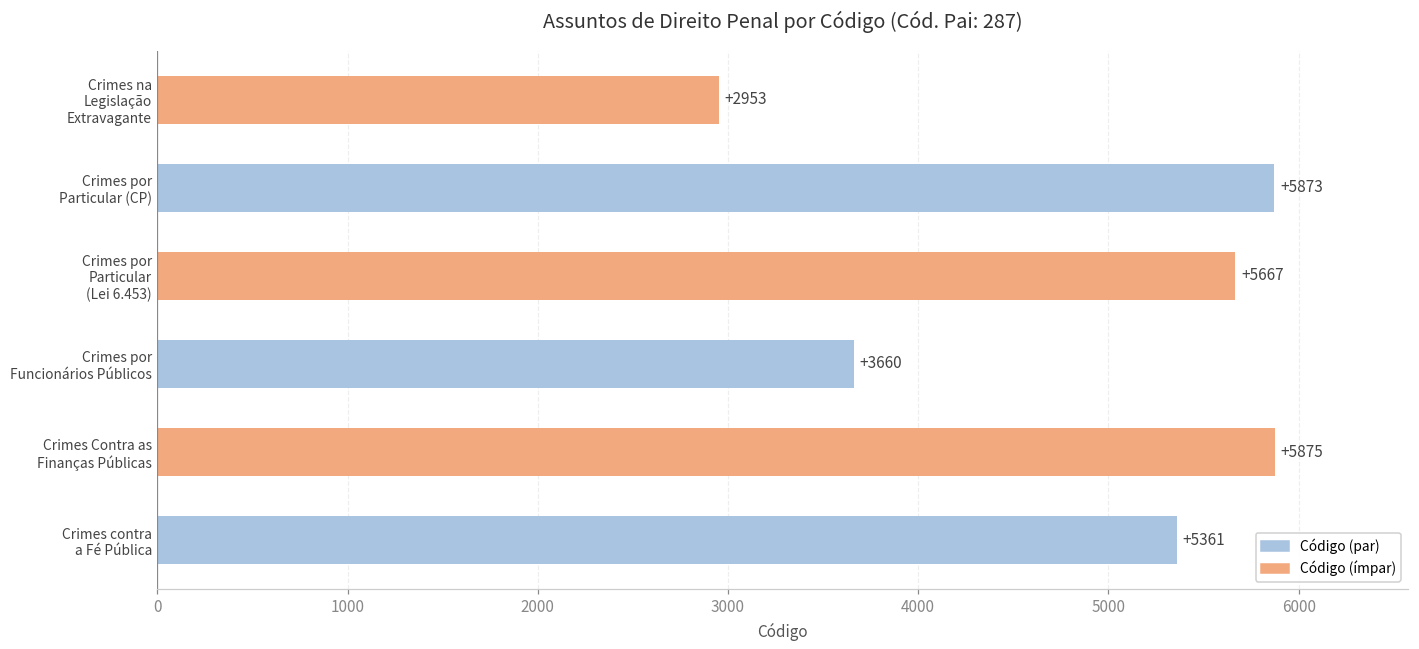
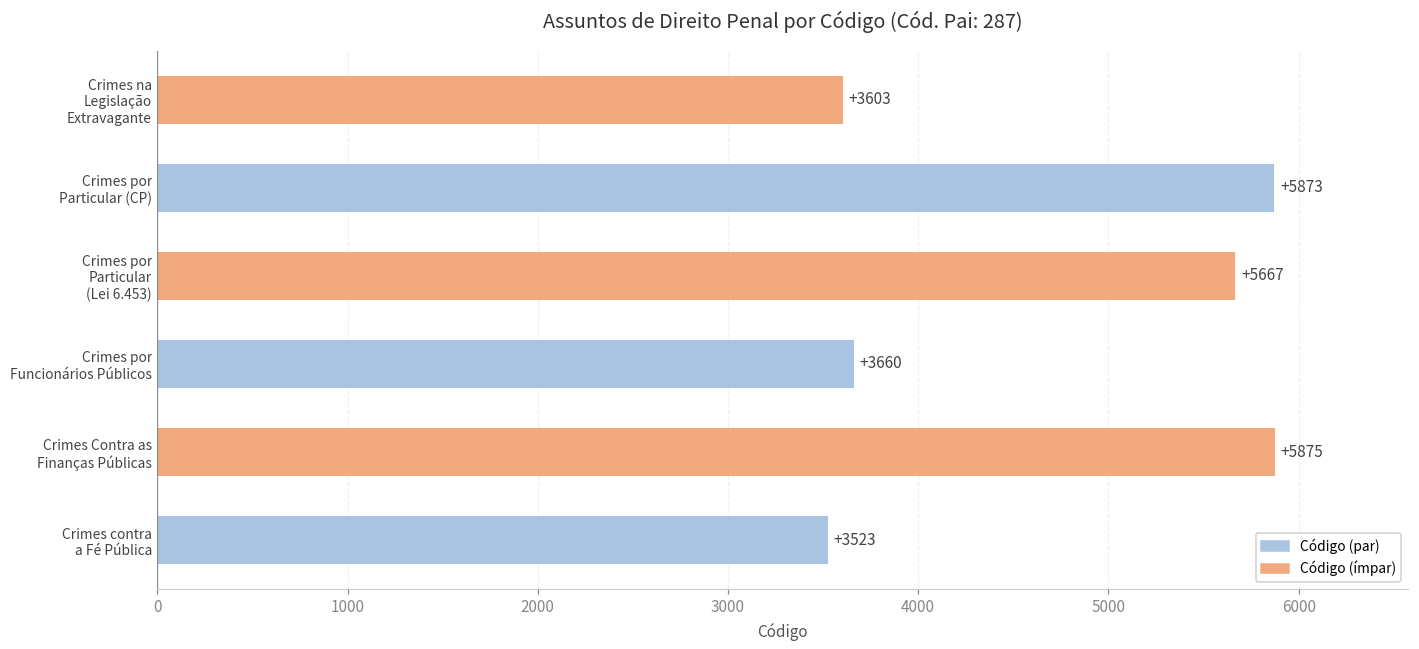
Crimes na Legislação Extravagante: +2953 -> +3603
Crimes contra a Fé Pública: +5361 -> +3523
